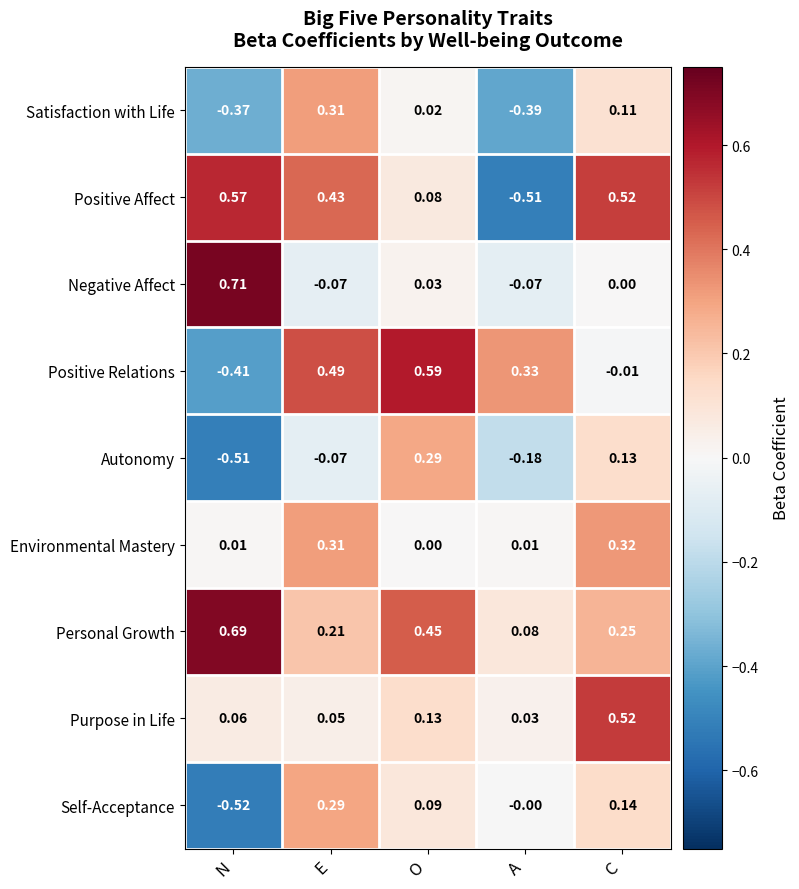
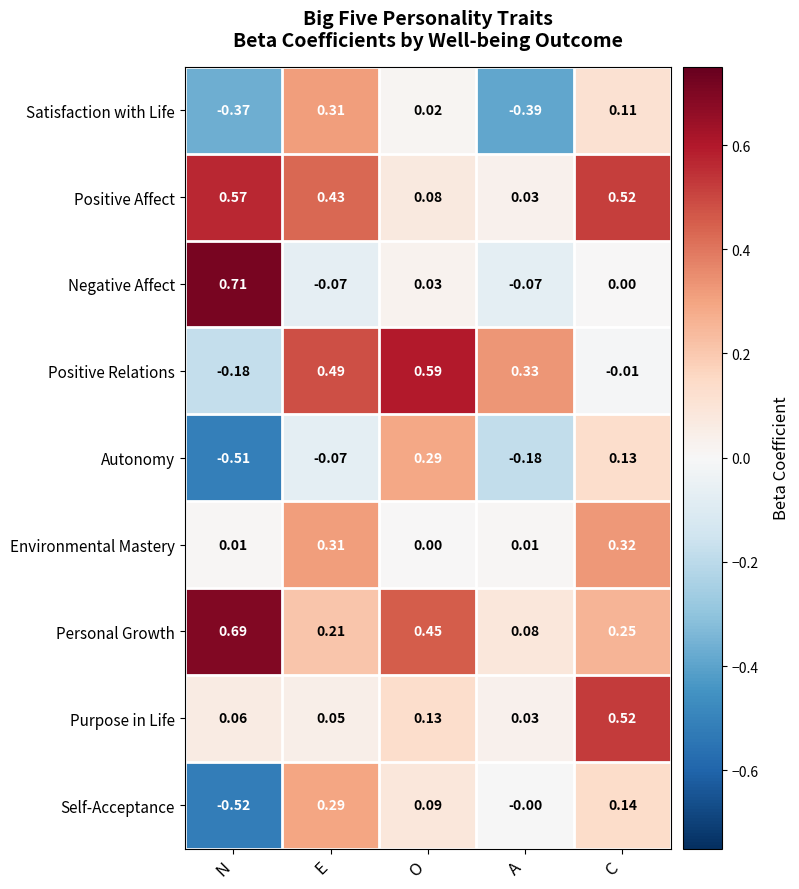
Positive Affect, A: -0.51 -> 0.03
Positive Relations, N: -0.41 -> -0.18
